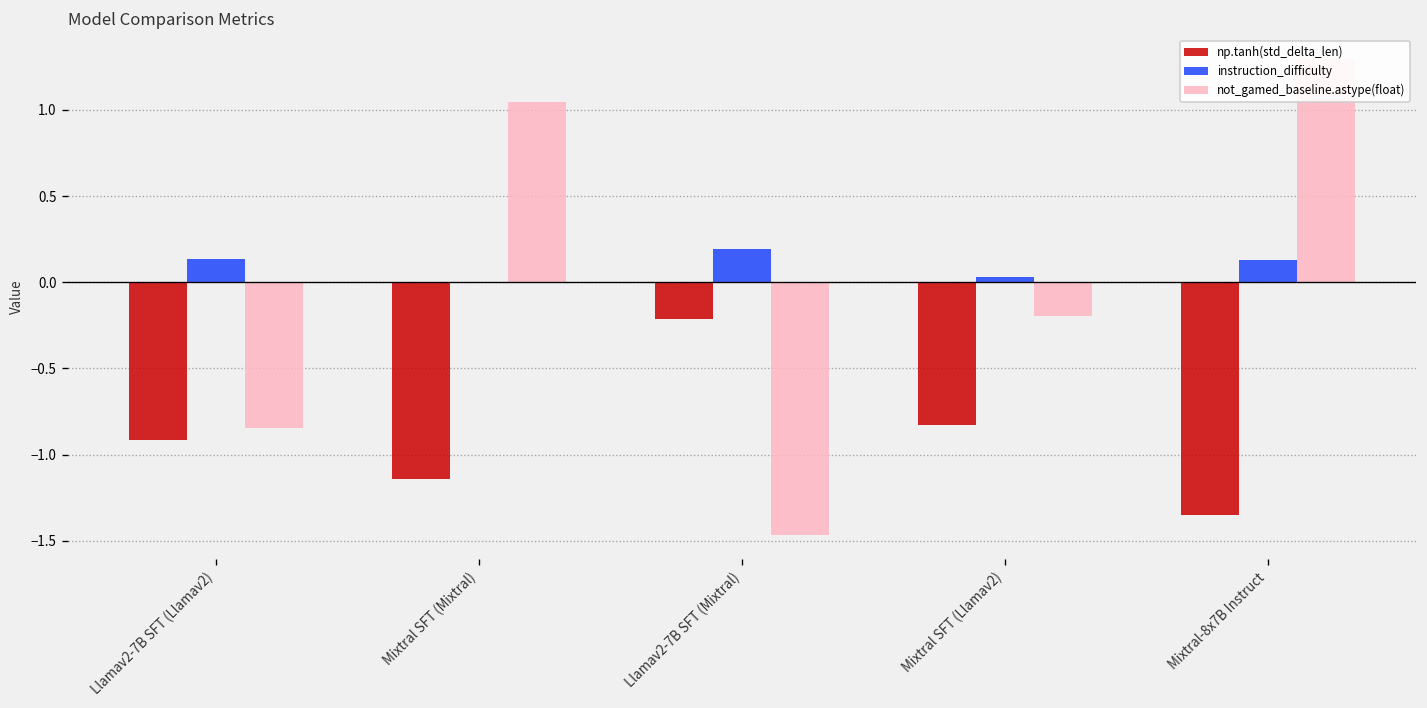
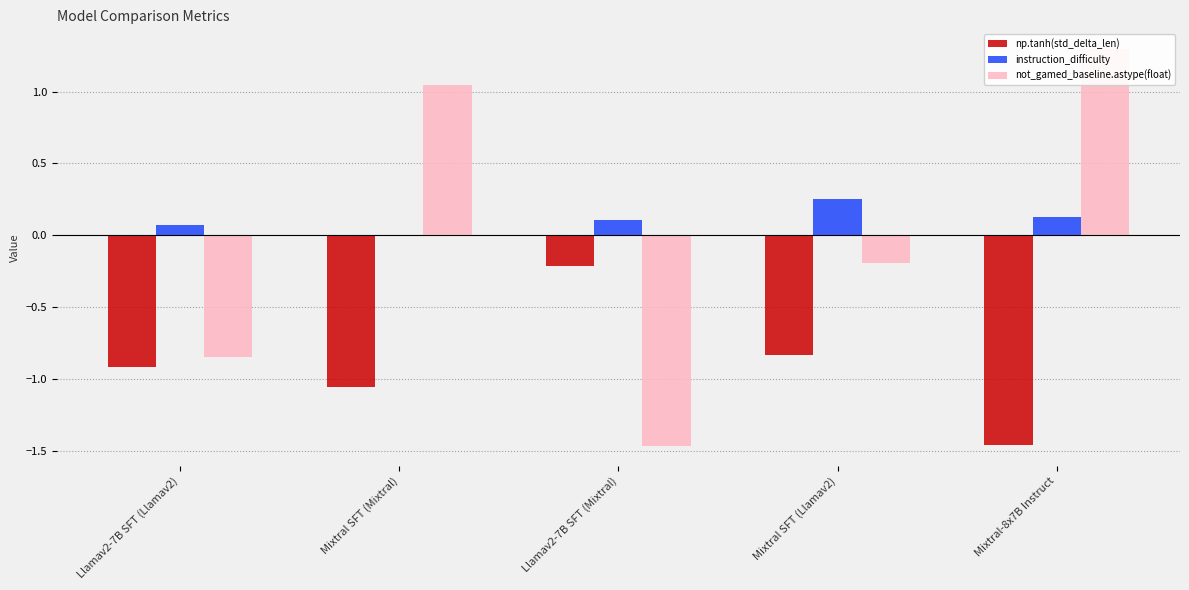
instruction_difficulty, Llamav2-7B SFT (Llamav2): 0.14 -> 0.07
np.tanh(std_delta_len), Mixtral SFT (Mixtral): -1.14 -> -1.06
instruction_difficulty, Llamav2-7B SFT (Mixtral): 0.19 -> 0.11
instruction_difficulty, Mixtral SFT (Llamav2): 0.03 -> 0.25
np.tanh(std_delta_len), Mixtral-8x7B Instruct: -1.35 -> -1.46
